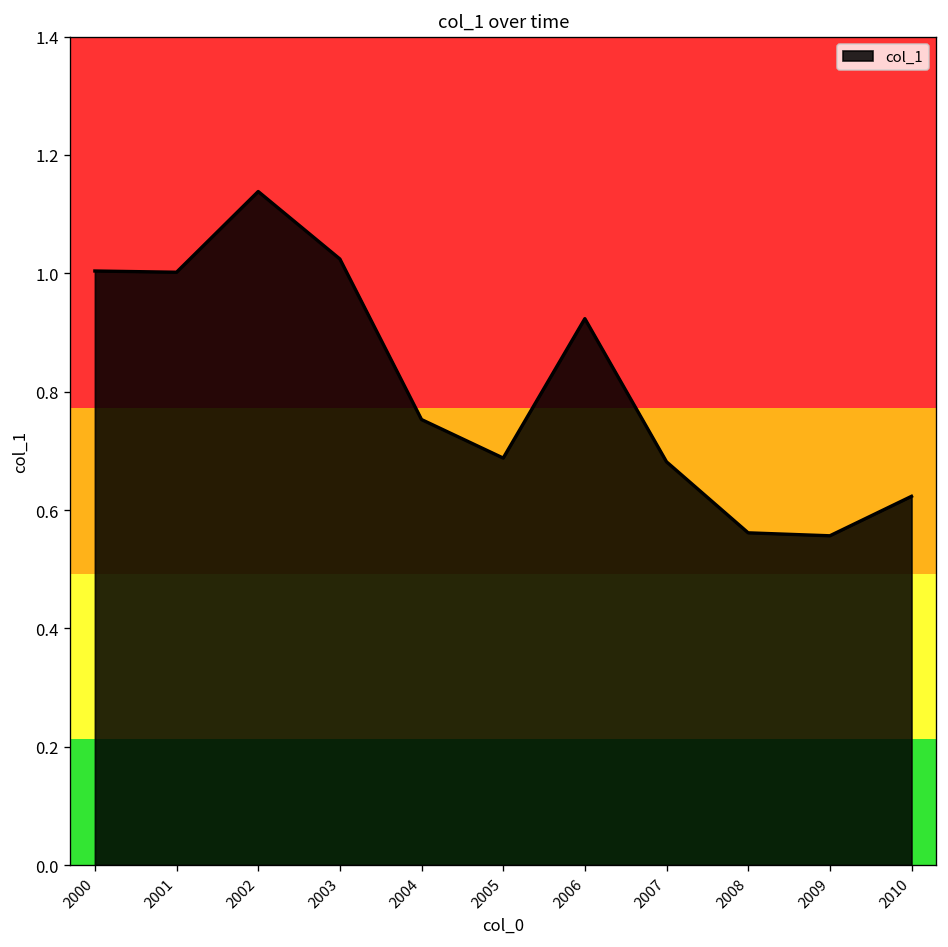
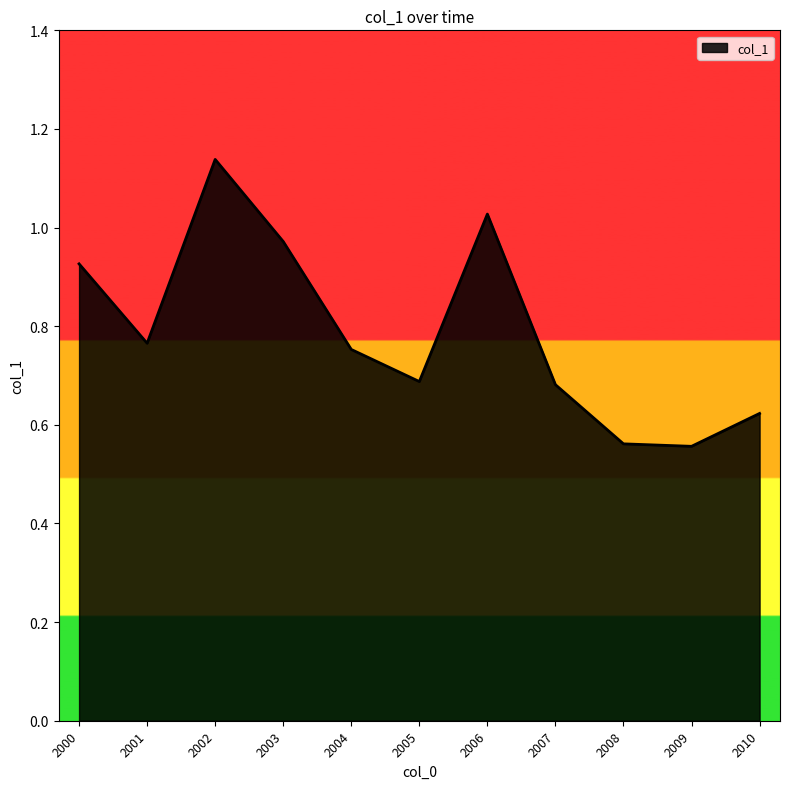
2000: 1.00 -> 0.93
2001: 1.00 -> 0.77
2003: 1.02 -> 0.97
2006: 0.92 -> 1.03
